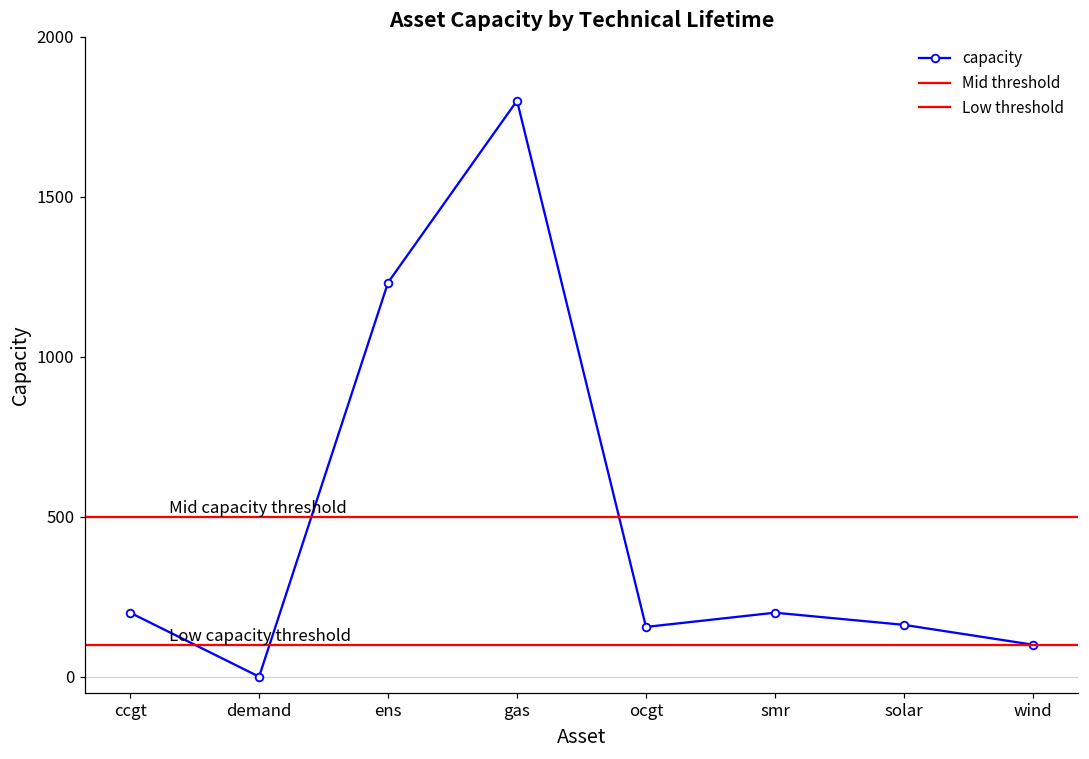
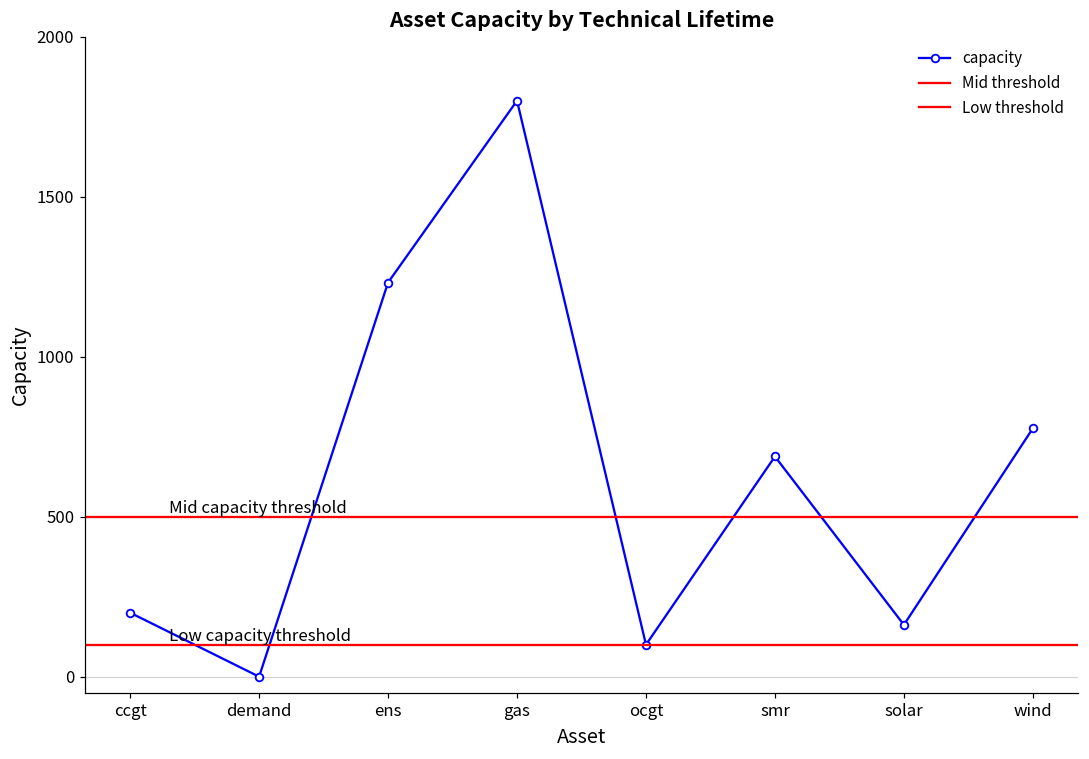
ocgt: 160 -> 100
smr: 200 -> 690
wind: 100 -> 780
